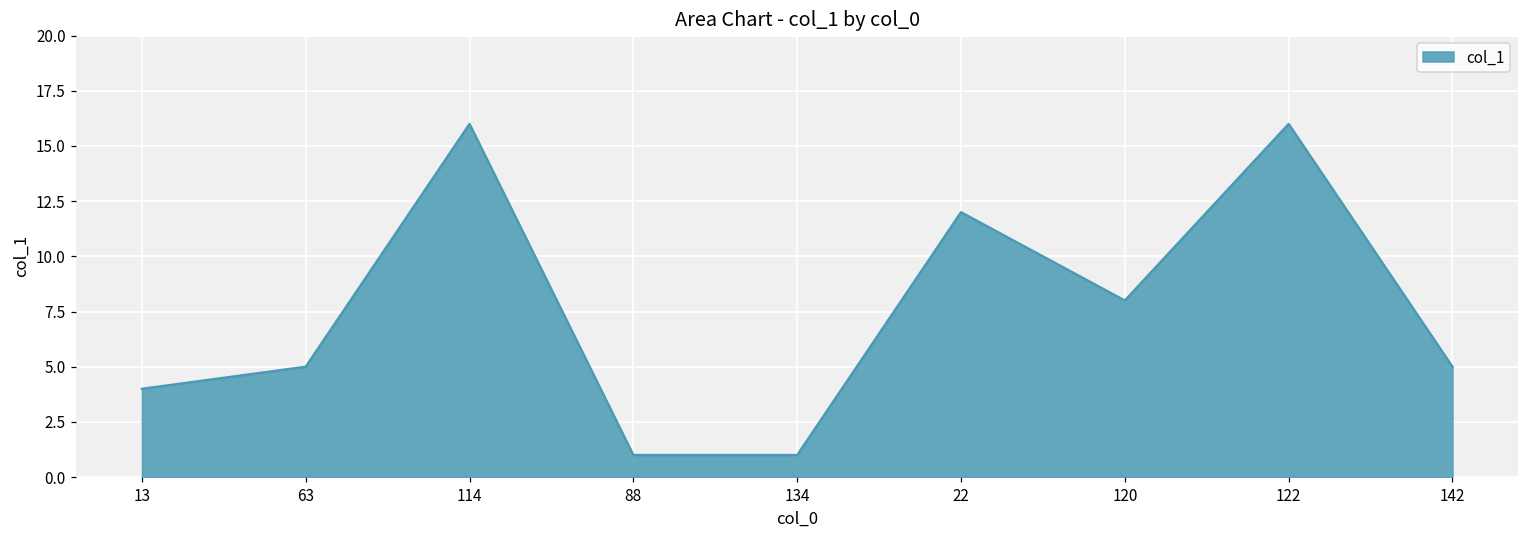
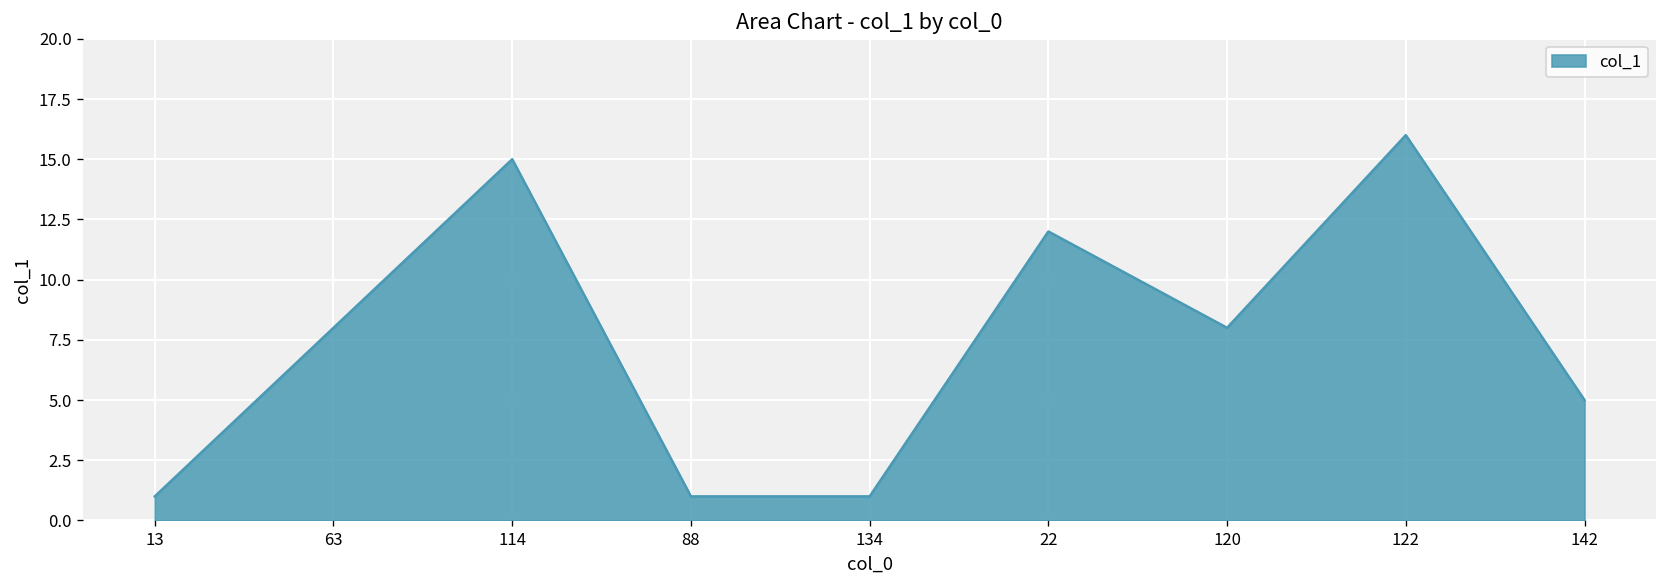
13: 4 -> 1
63: 5 -> 8
114: 16 -> 15
